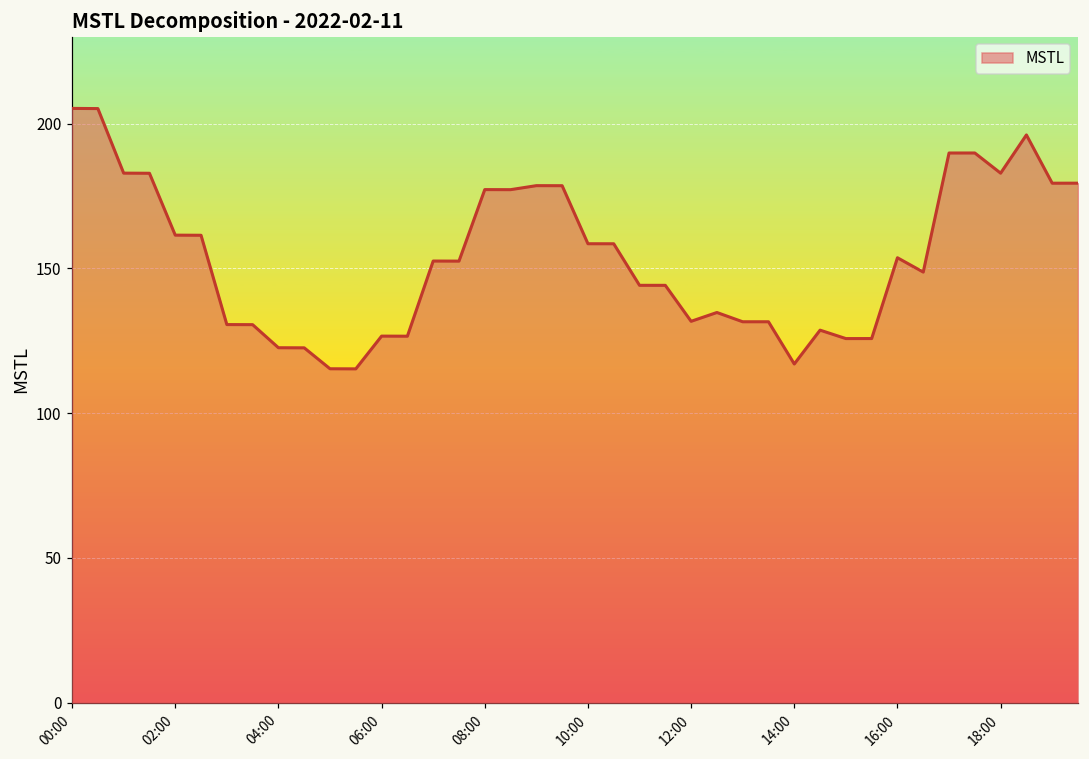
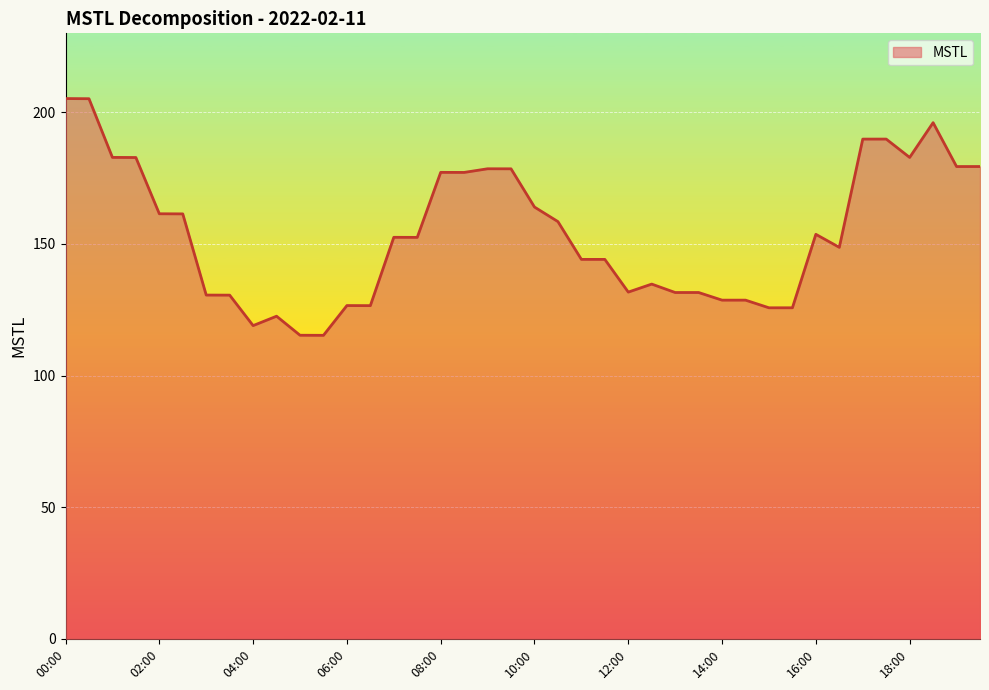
04:00: 123 -> 119
10:00: 159 -> 164
14:00: 117 -> 129
